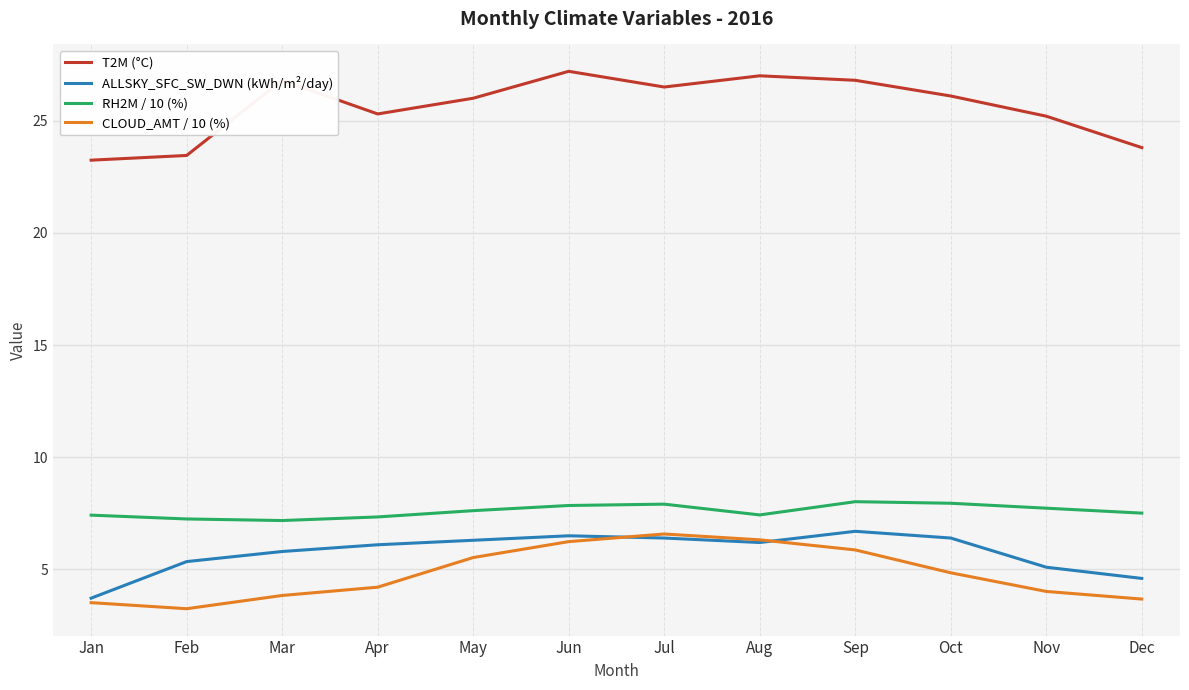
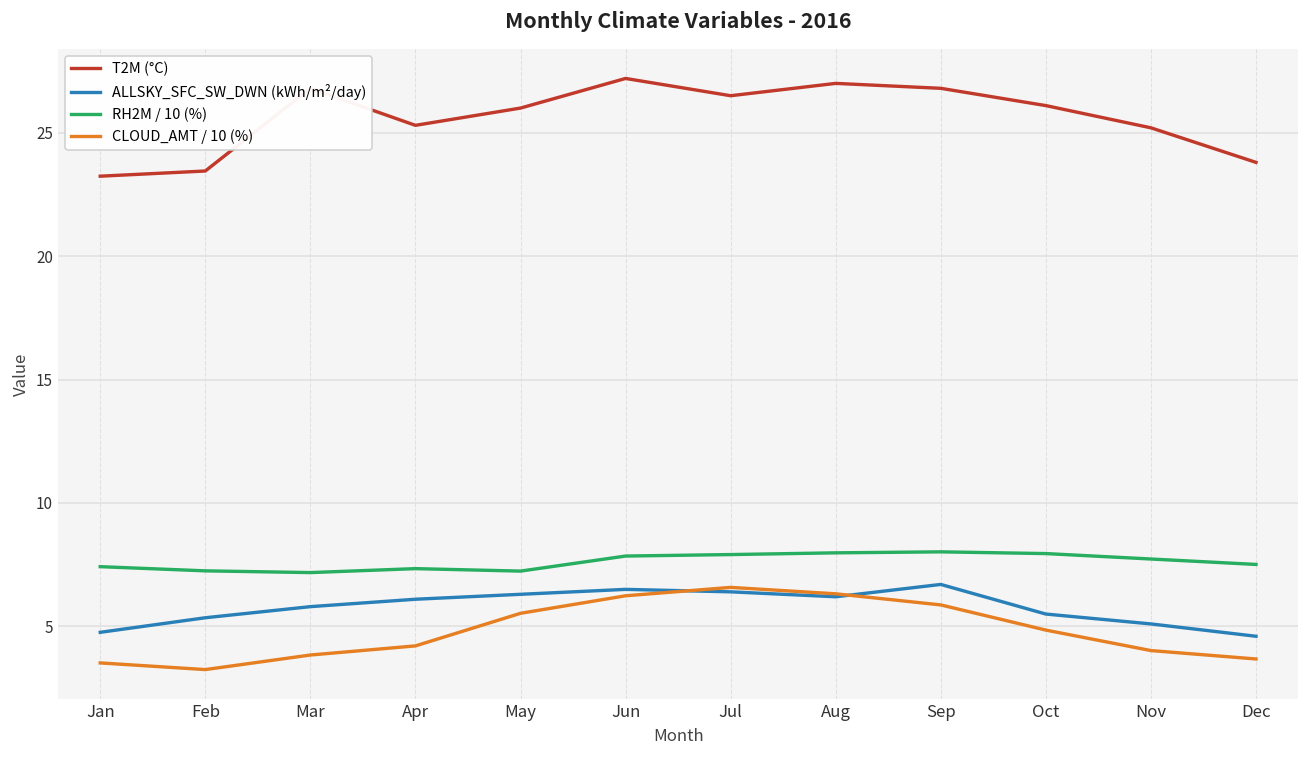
ALLSKY_SFC_SW_DWN (kWh/m²/day), Jan: 3.7 -> 4.8
RH2M / 10 (%), May: 7.6 -> 7.2
RH2M / 10 (%), Aug: 7.4 -> 8.0
ALLSKY_SFC_SW_DWN (kWh/m²/day), Oct: 6.4 -> 5.5
